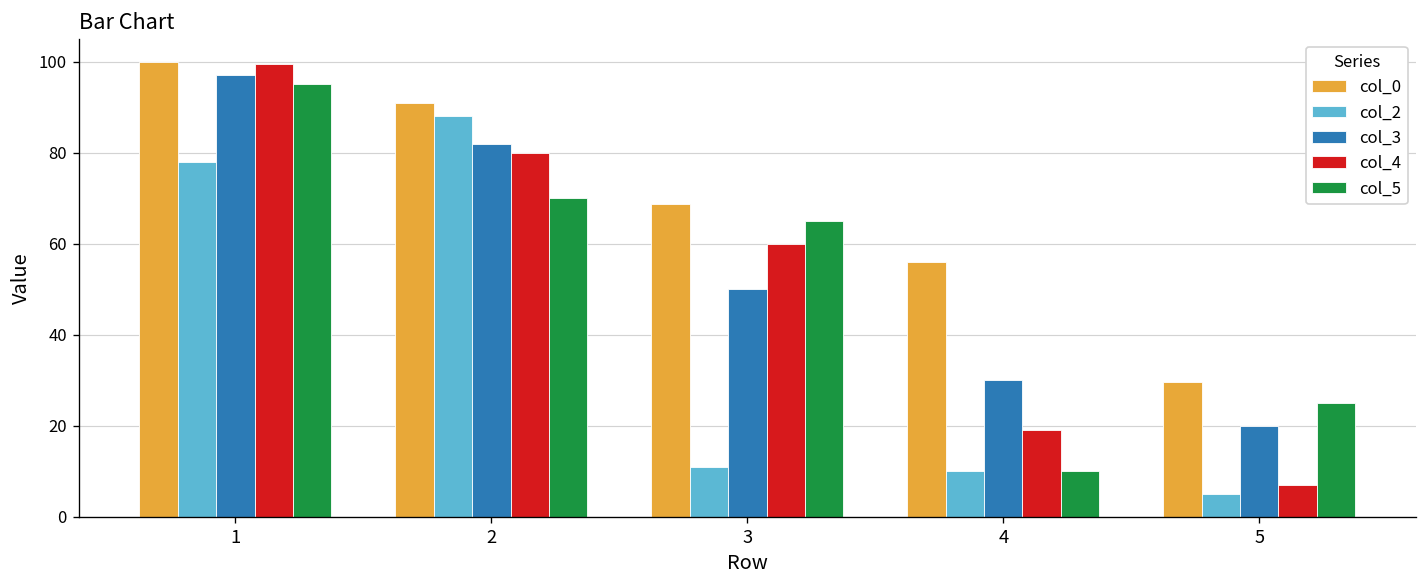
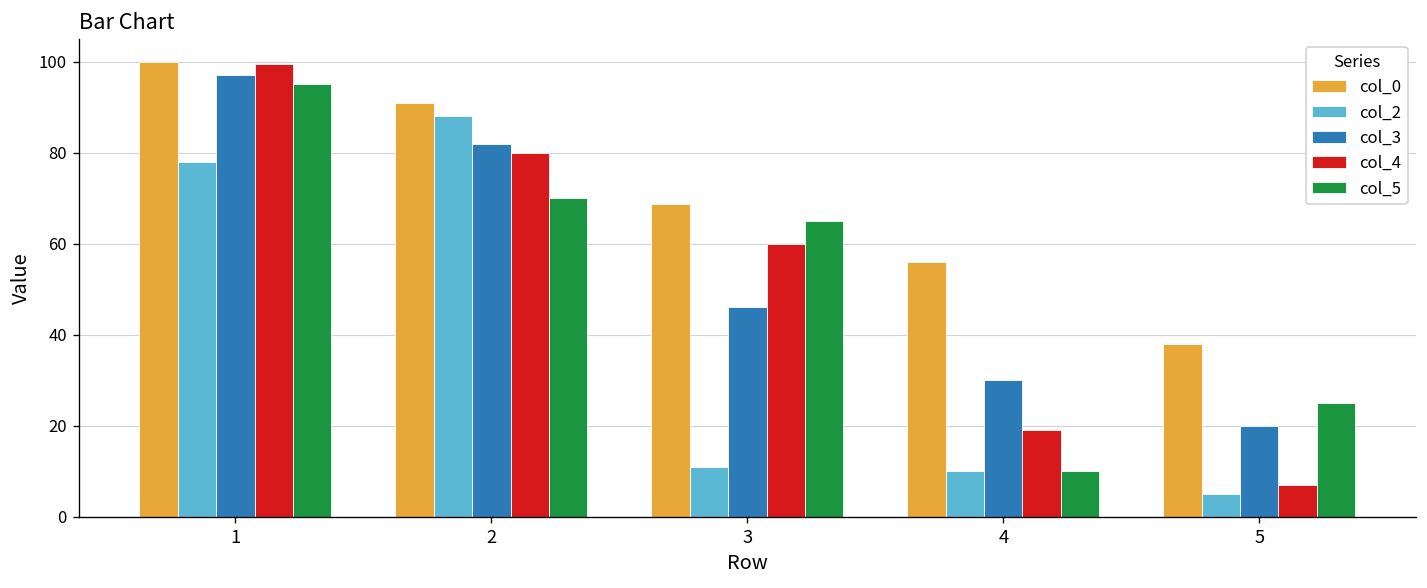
col_3, 3: 50 -> 46
col_0, 5: 30 -> 38
